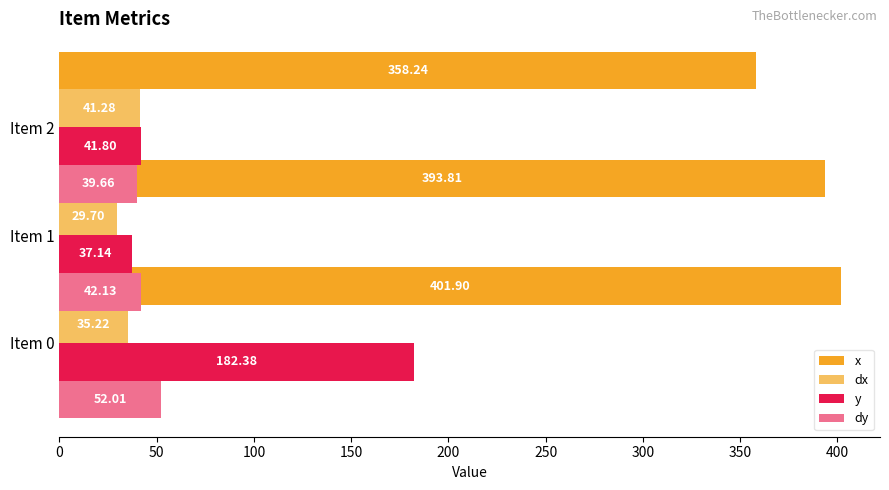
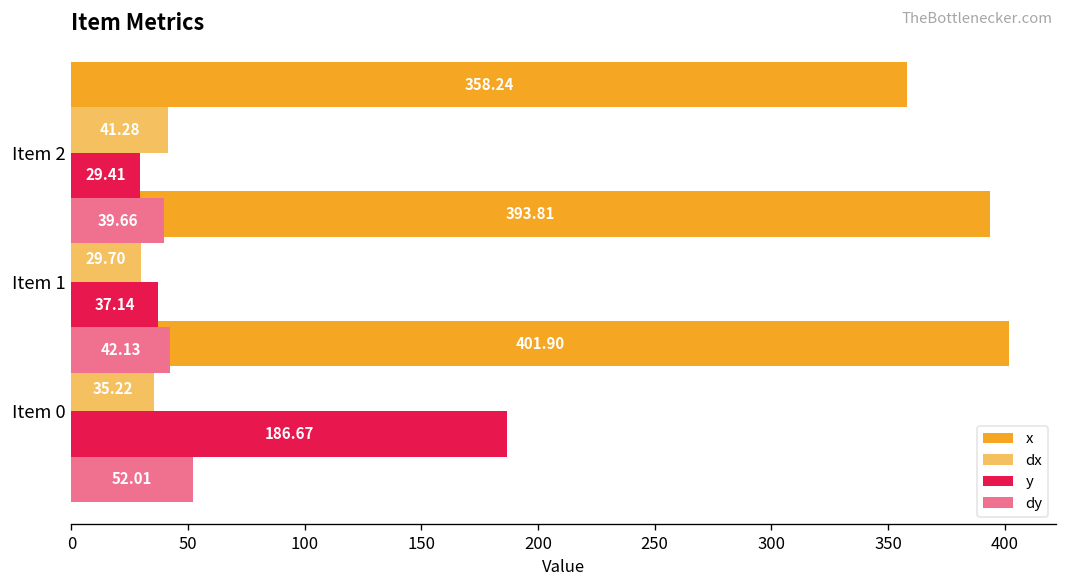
y, Item 2: 41.80 -> 29.41
y, Item 0: 182.38 -> 186.67
